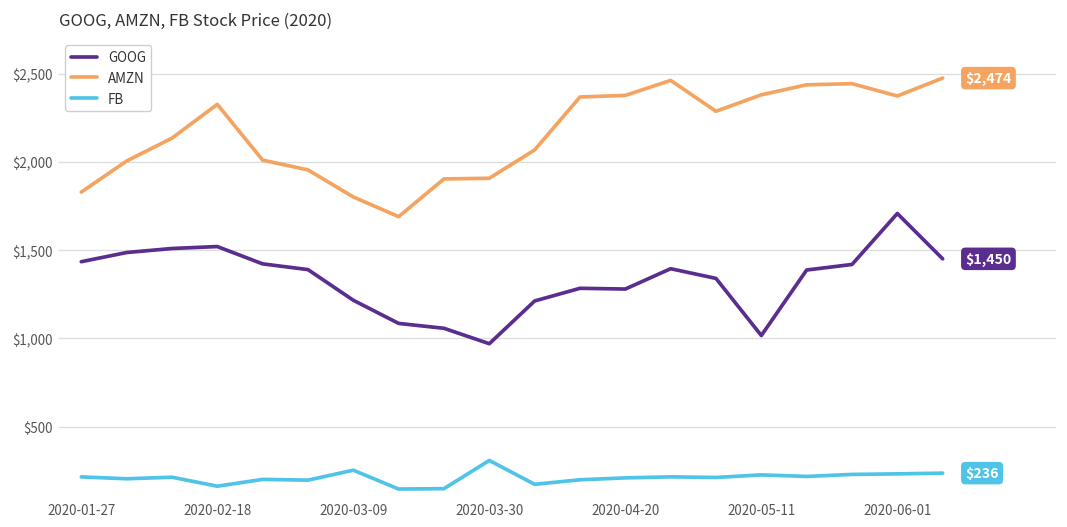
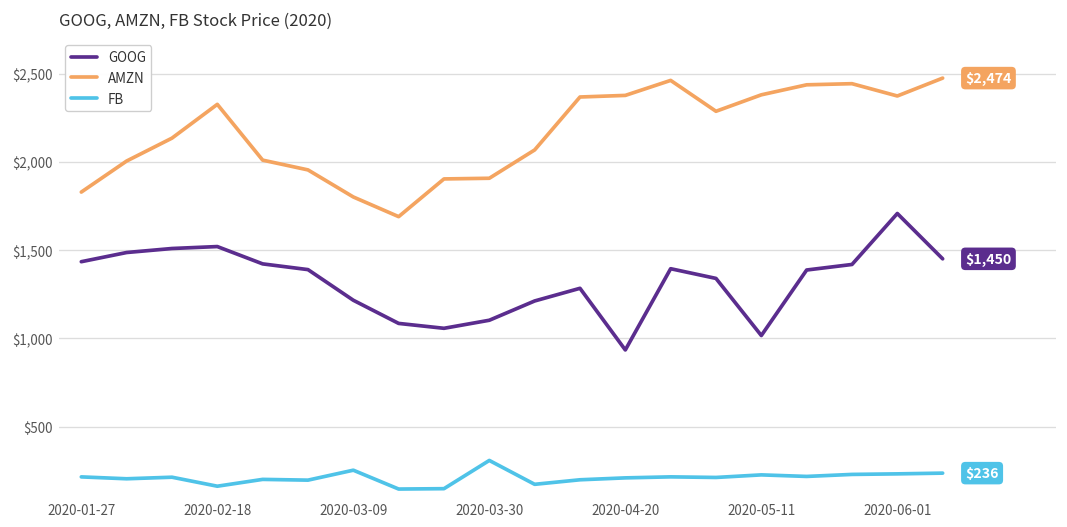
GOOG, 2020-03-30: $970 -> $1,100
GOOG, 2020-04-20: $1,280 -> $930
